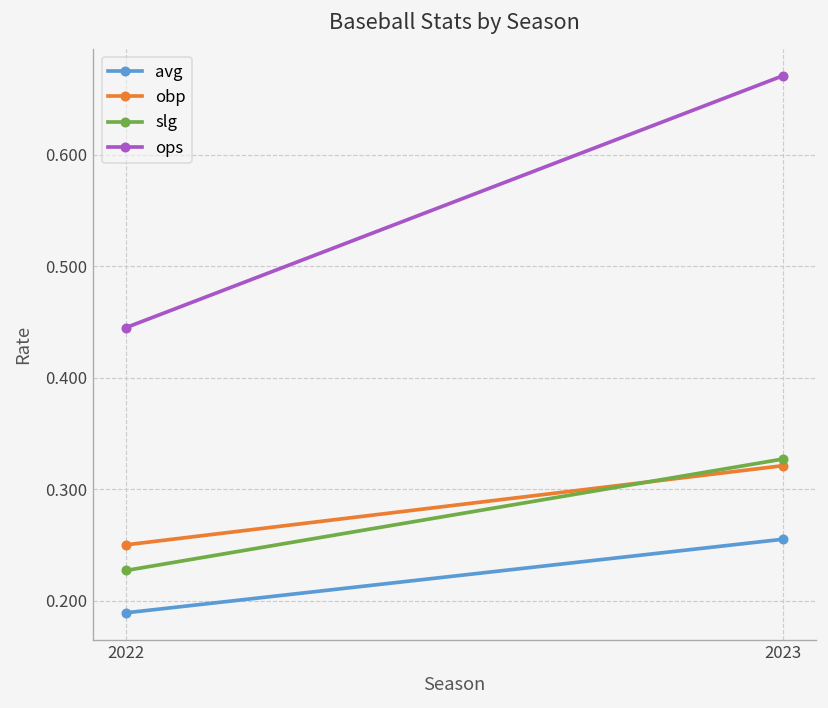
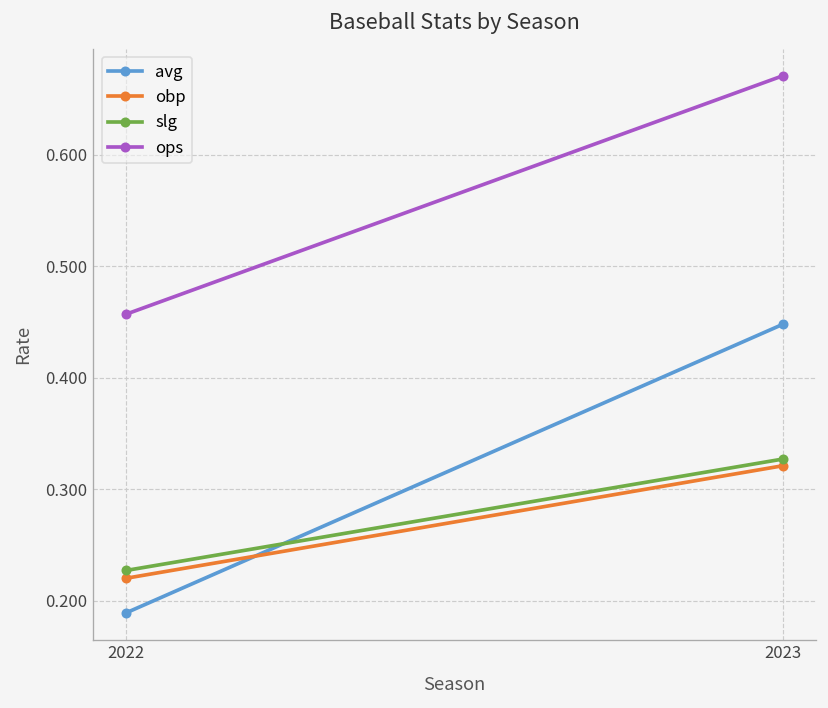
obp, 2022: 0.25 -> 0.22
ops, 2022: 0.45 -> 0.46
avg, 2023: 0.26 -> 0.45
